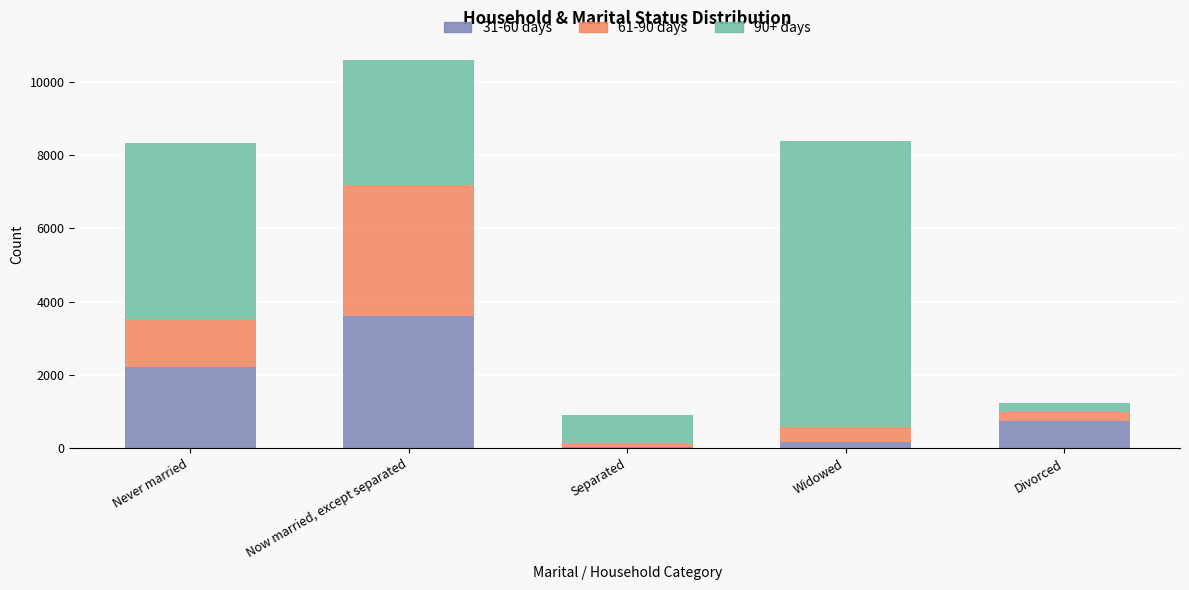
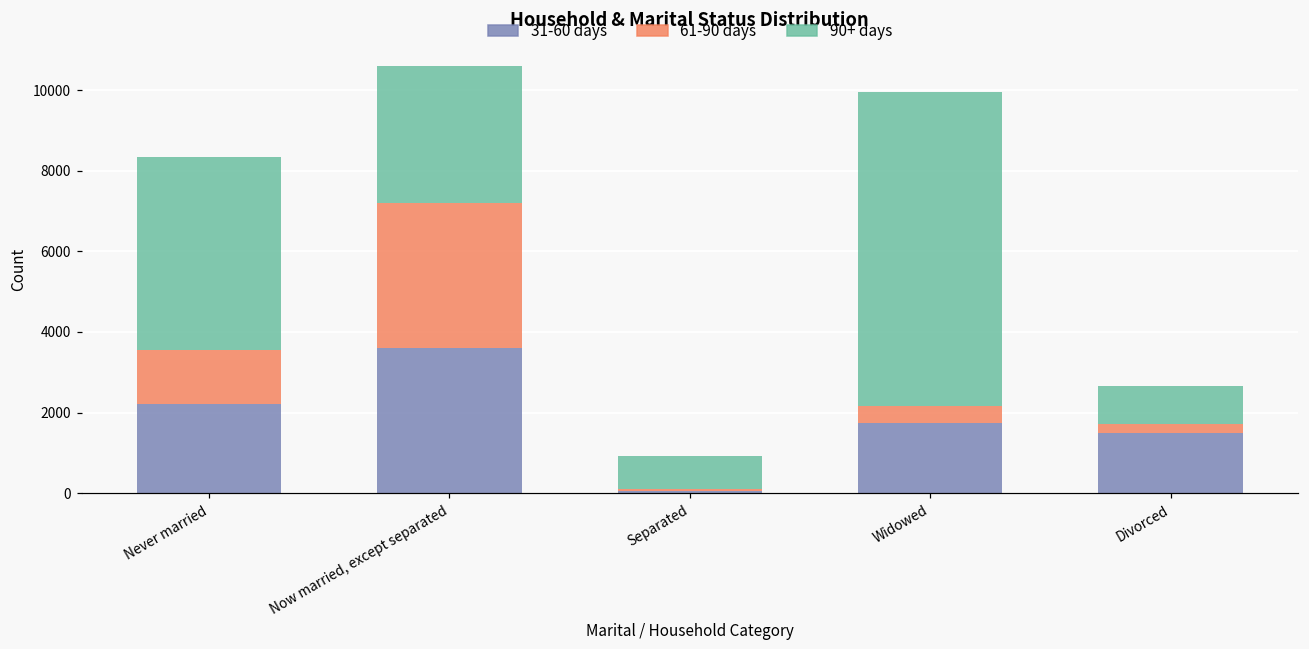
31-60 days, Widowed: 200 -> 1700
31-60 days, Divorced: 700 -> 1500
90+ days, Divorced: 300 -> 900
